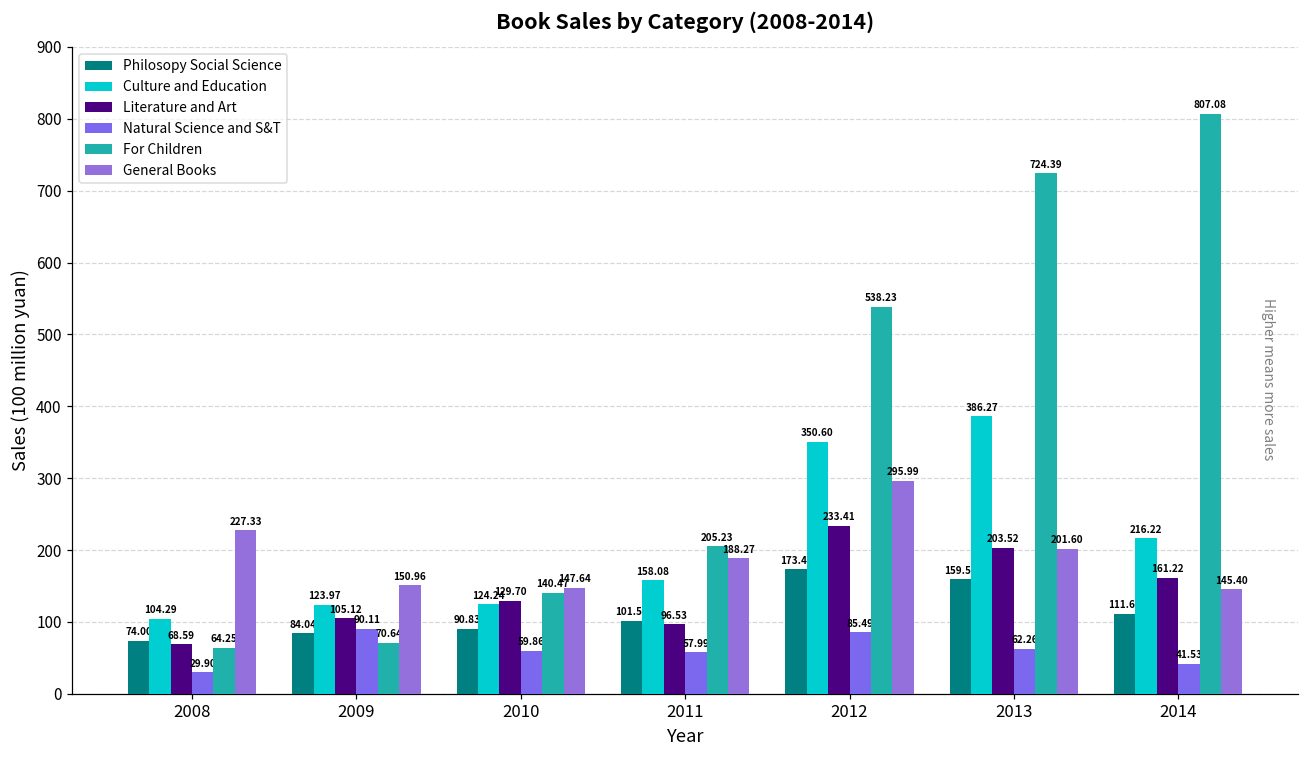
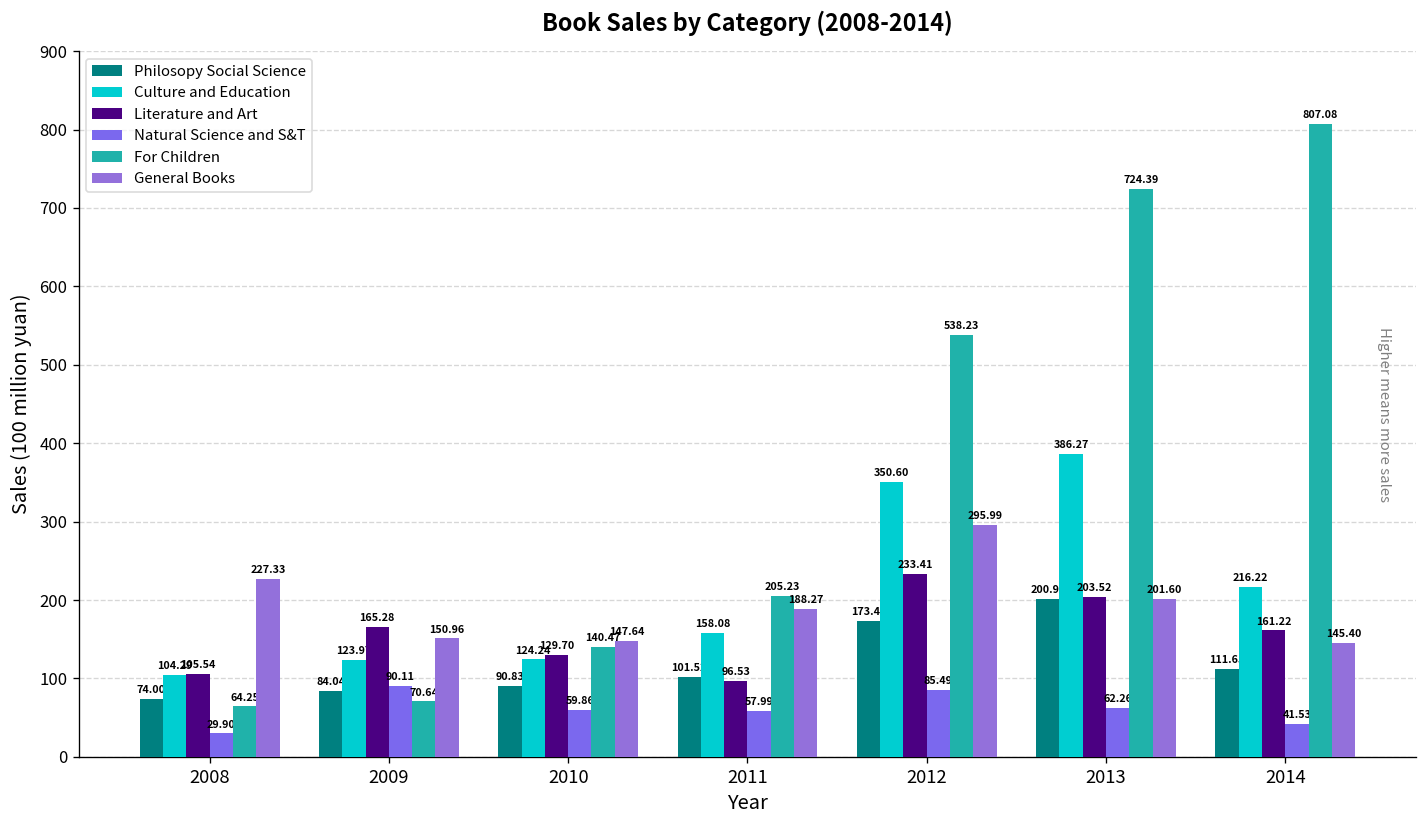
Literature and Art, 2008: 68.59 -> 105.54
Literature and Art, 2009: 105.12 -> 165.28
Philosopy Social Science, 2013: 159.54 -> 200.90
